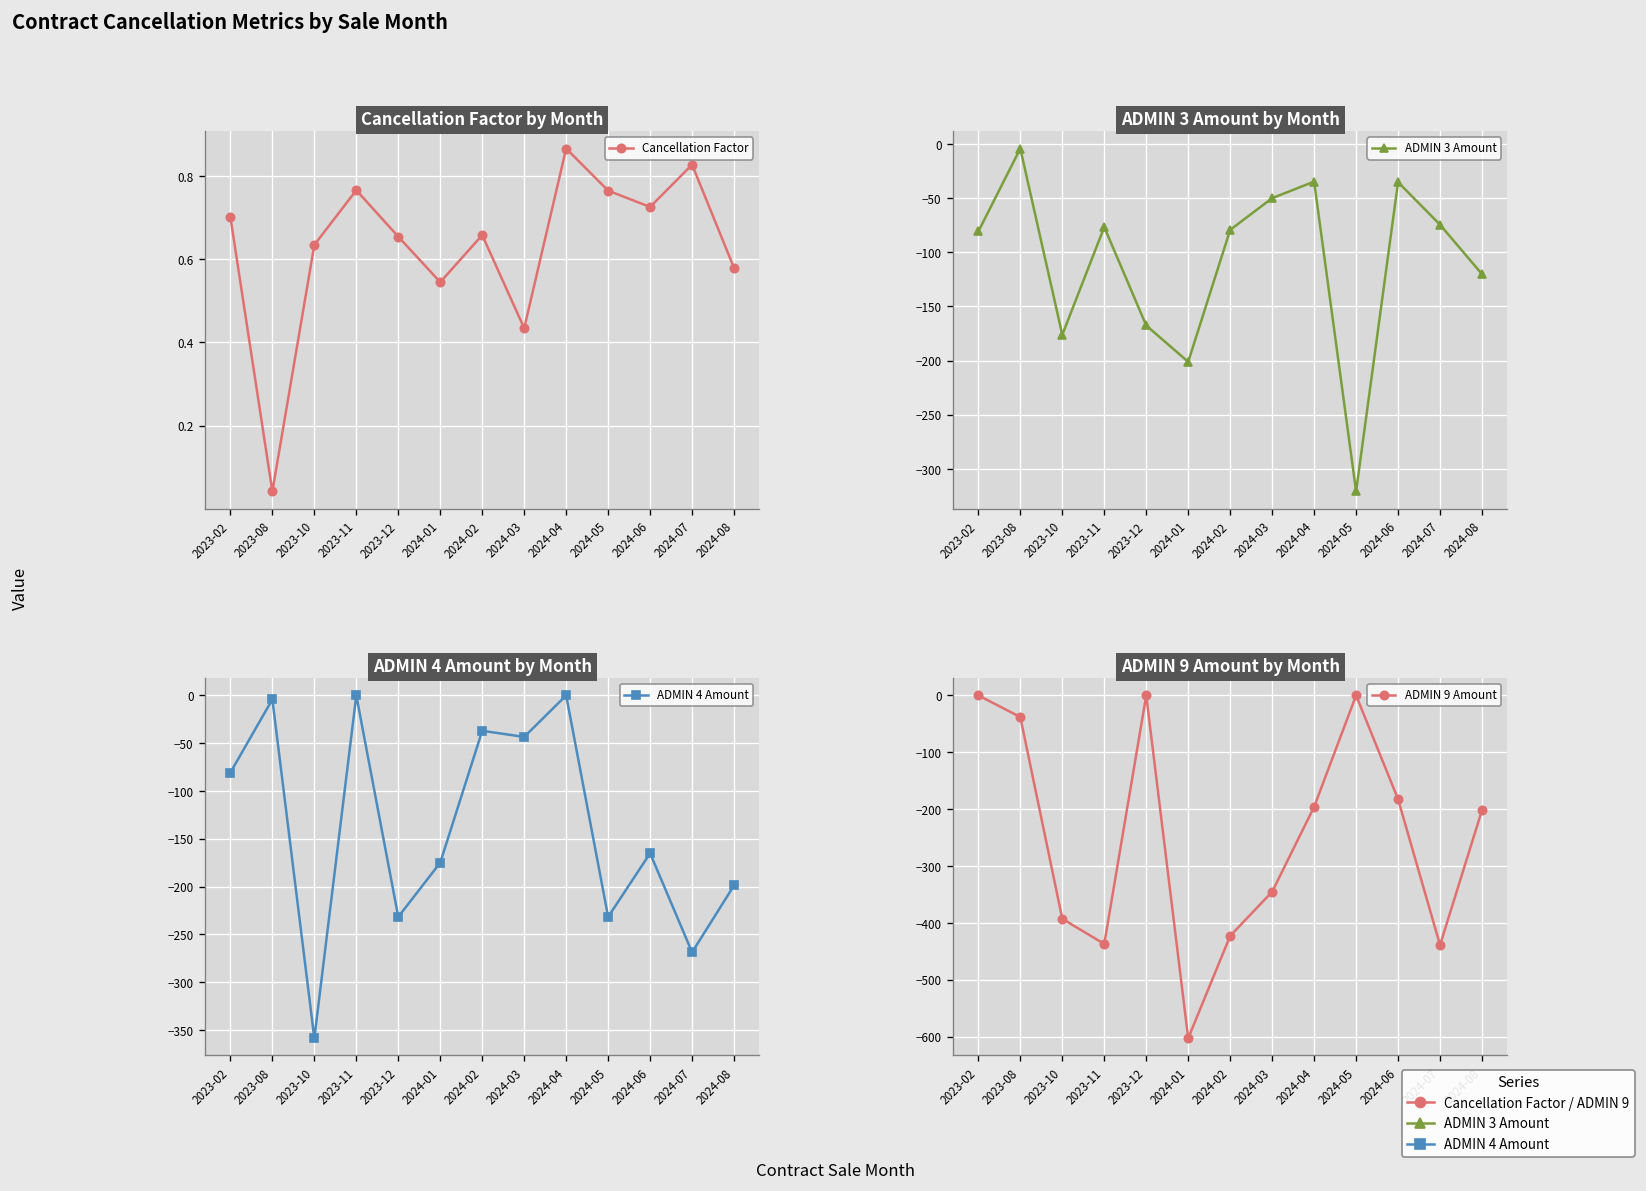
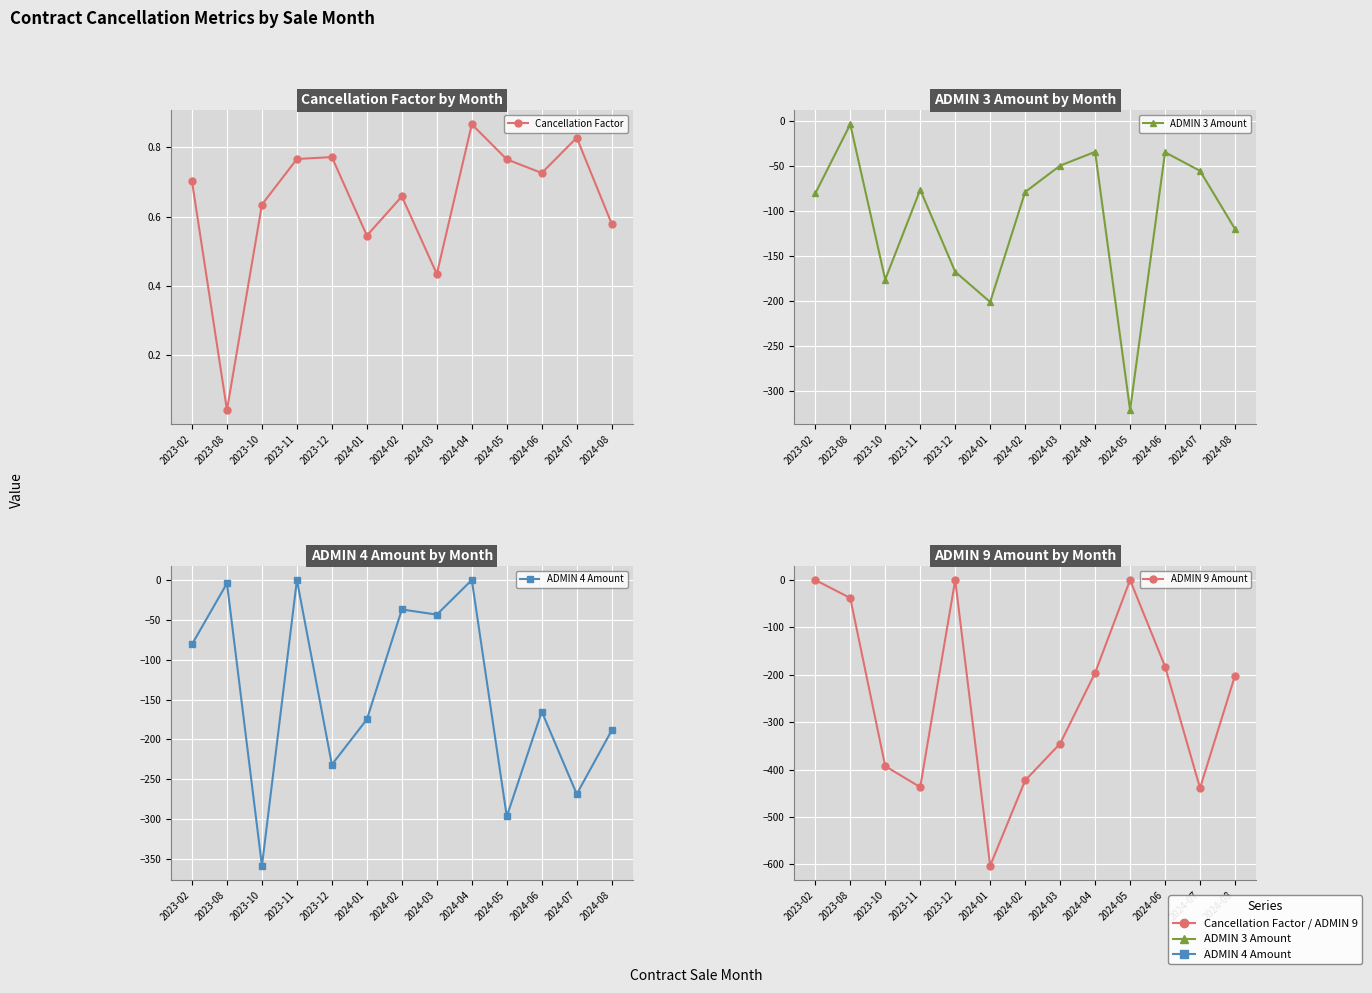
Cancellation Factor by Month, 2023-12: 0.65 -> 0.77
ADMIN 3 Amount by Month, 2024-07: -70 -> -60
ADMIN 4 Amount by Month, 2024-05: -230 -> -300
ADMIN 4 Amount by Month, 2024-08: -200 -> -190
